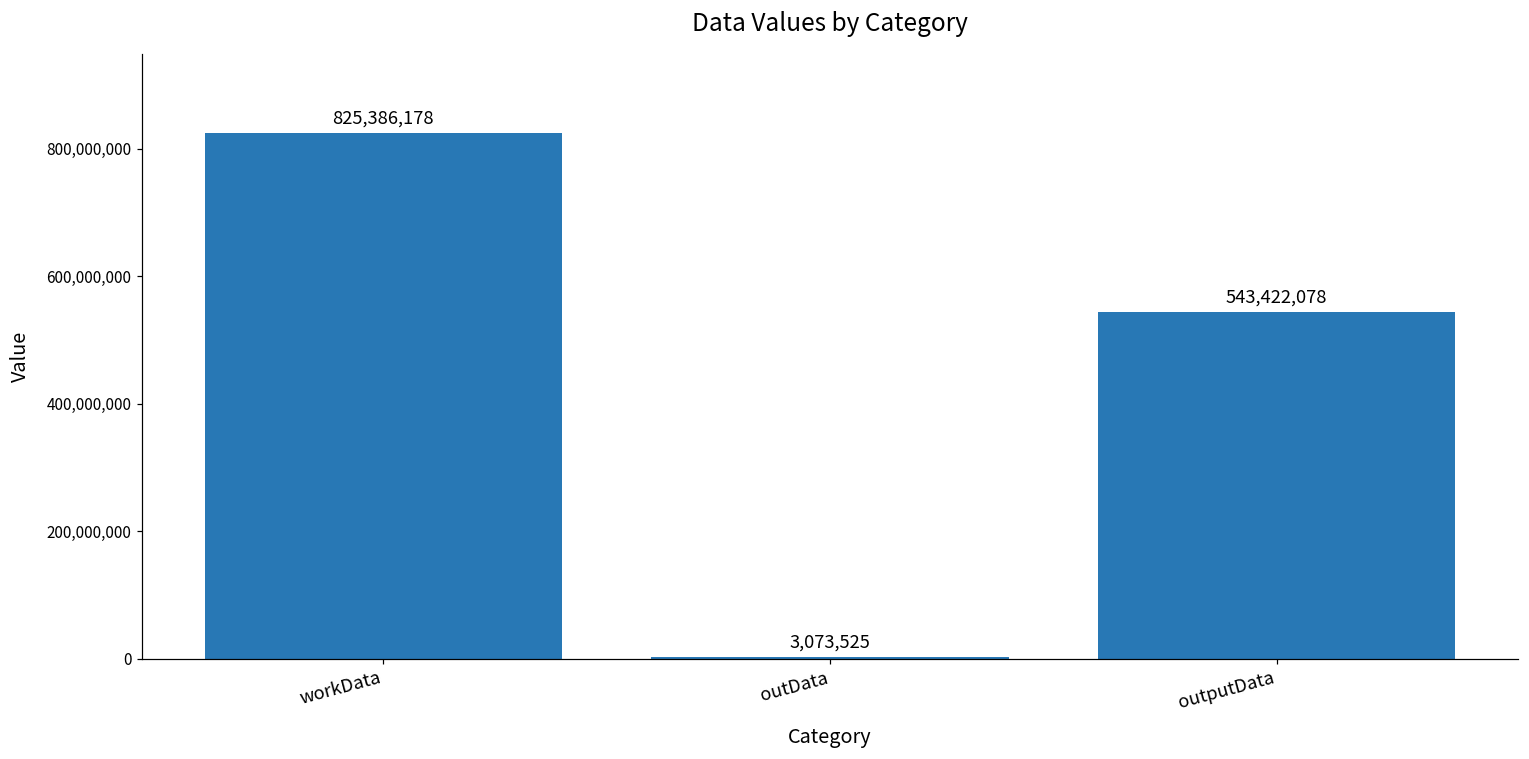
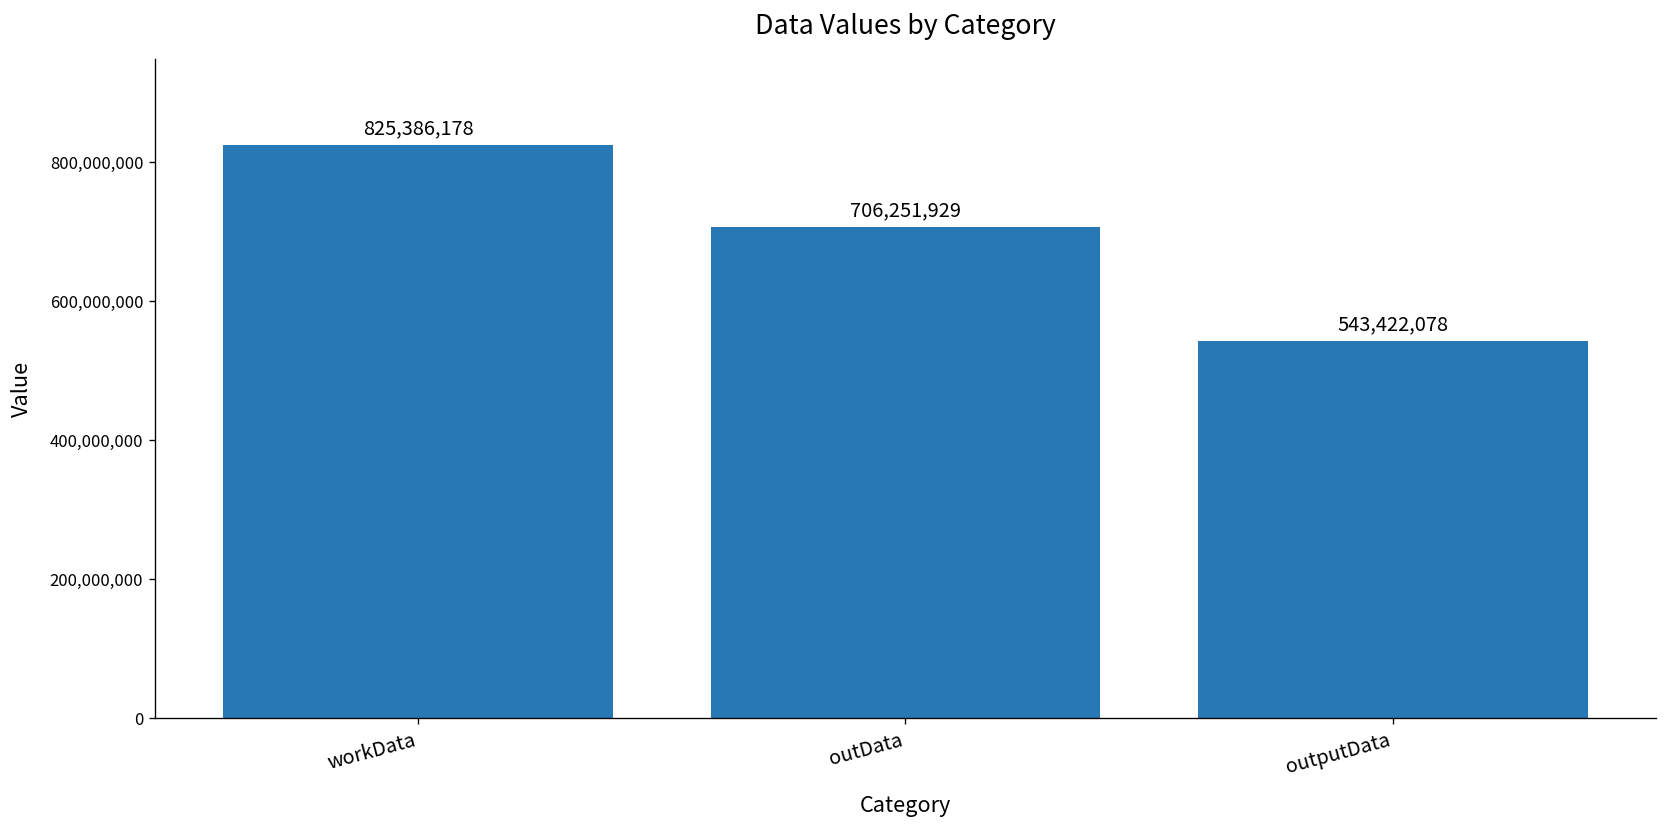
outData: 3,073,525 -> 706,251,929
